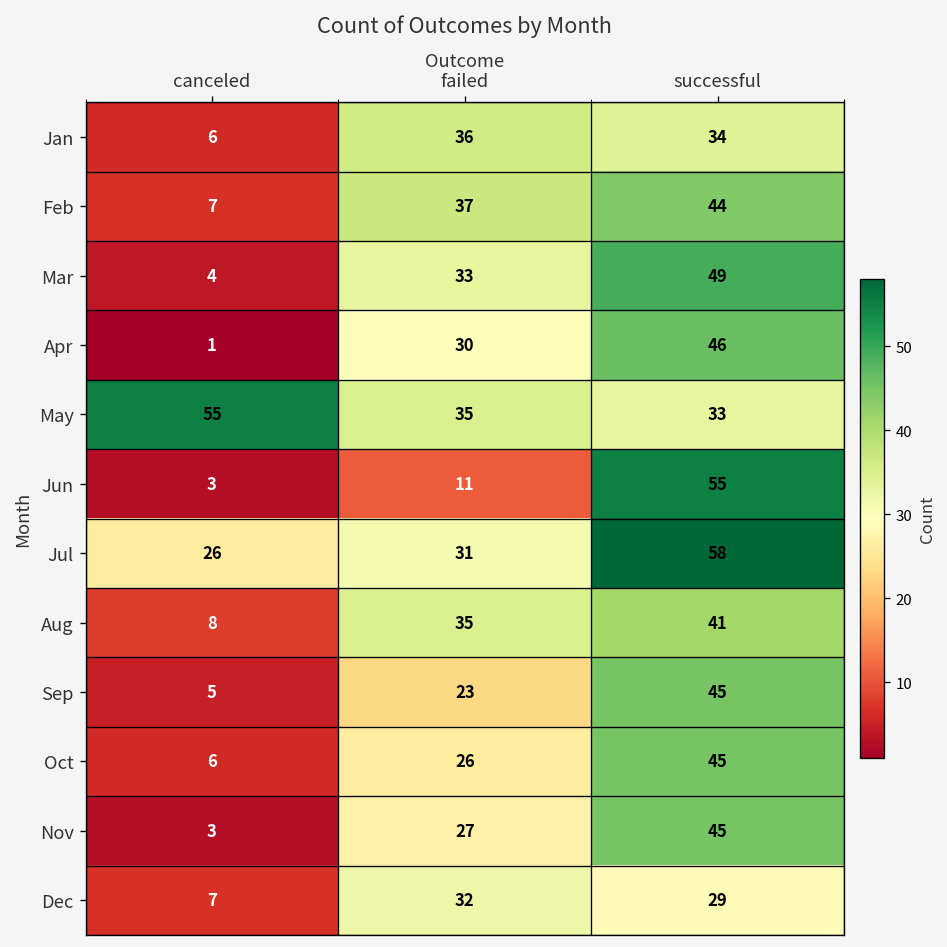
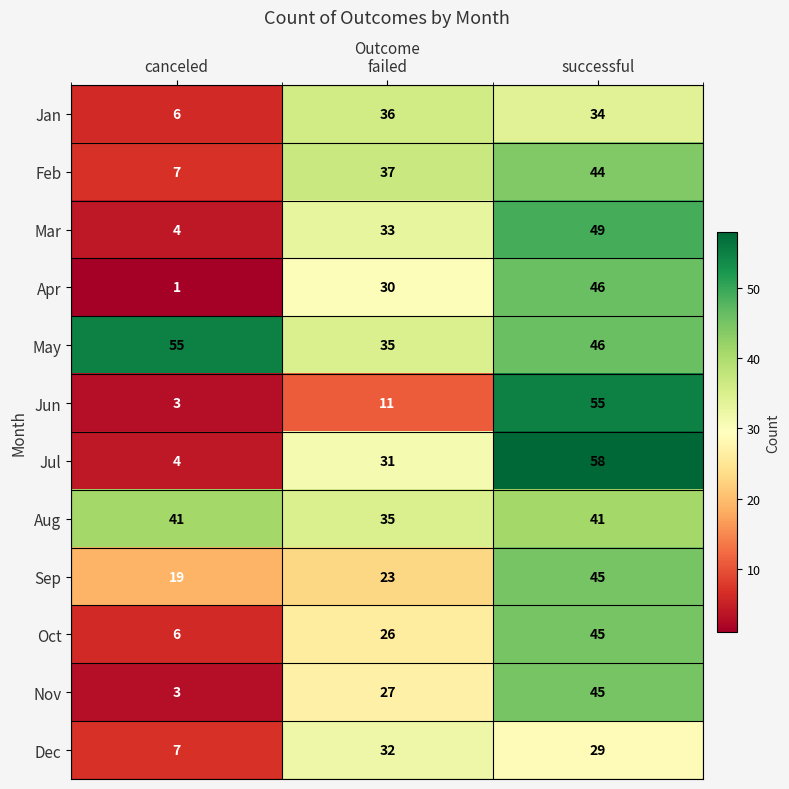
May, successful: 33 -> 46
Jul, canceled: 26 -> 4
Aug, canceled: 8 -> 41
Sep, canceled: 5 -> 19
